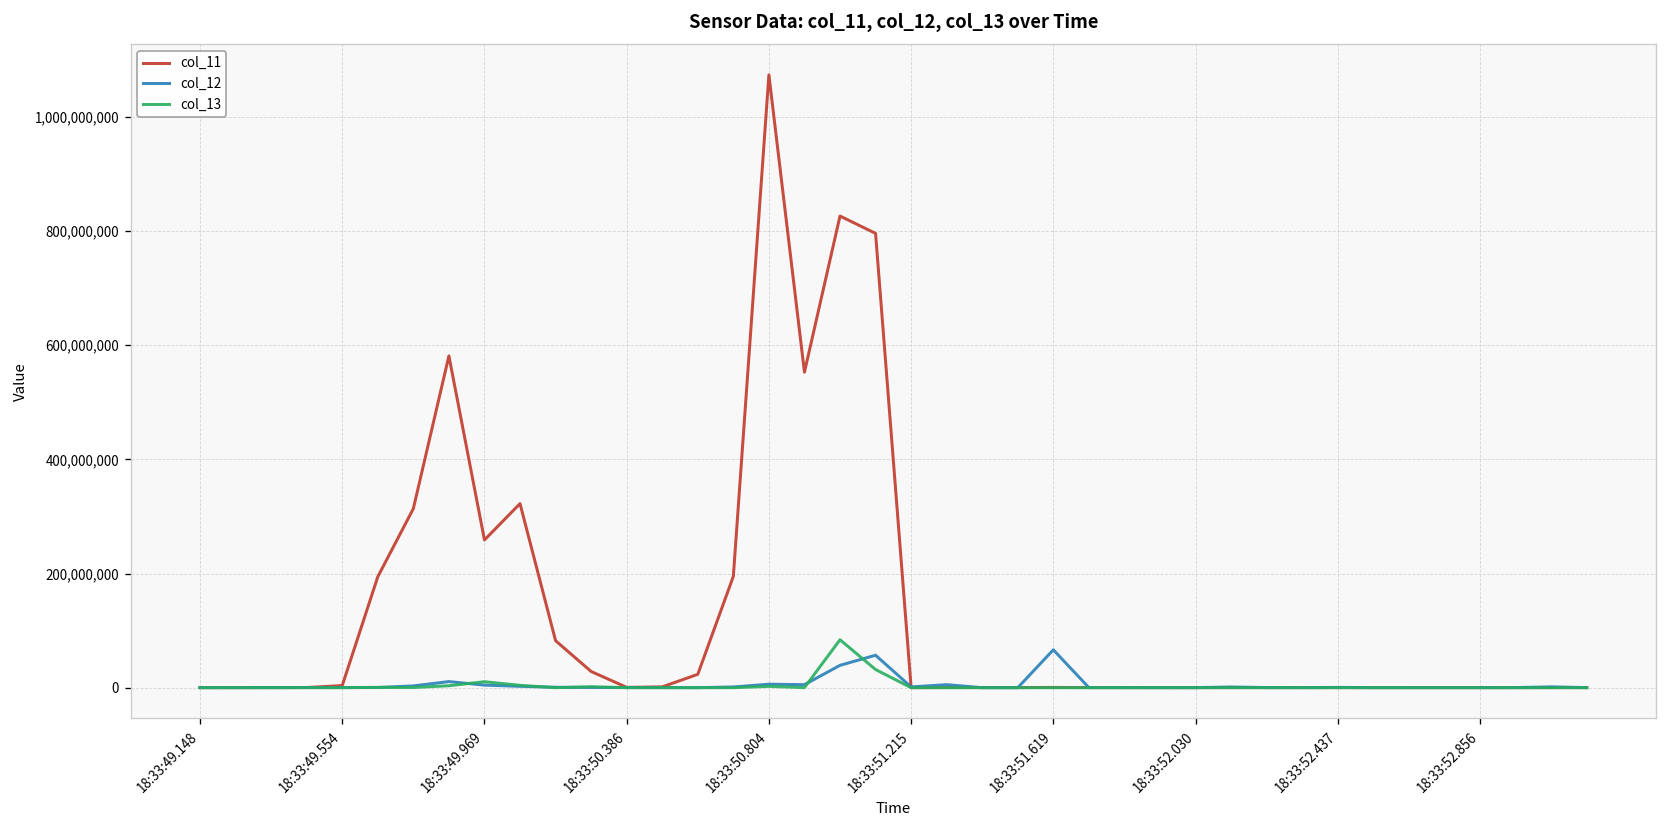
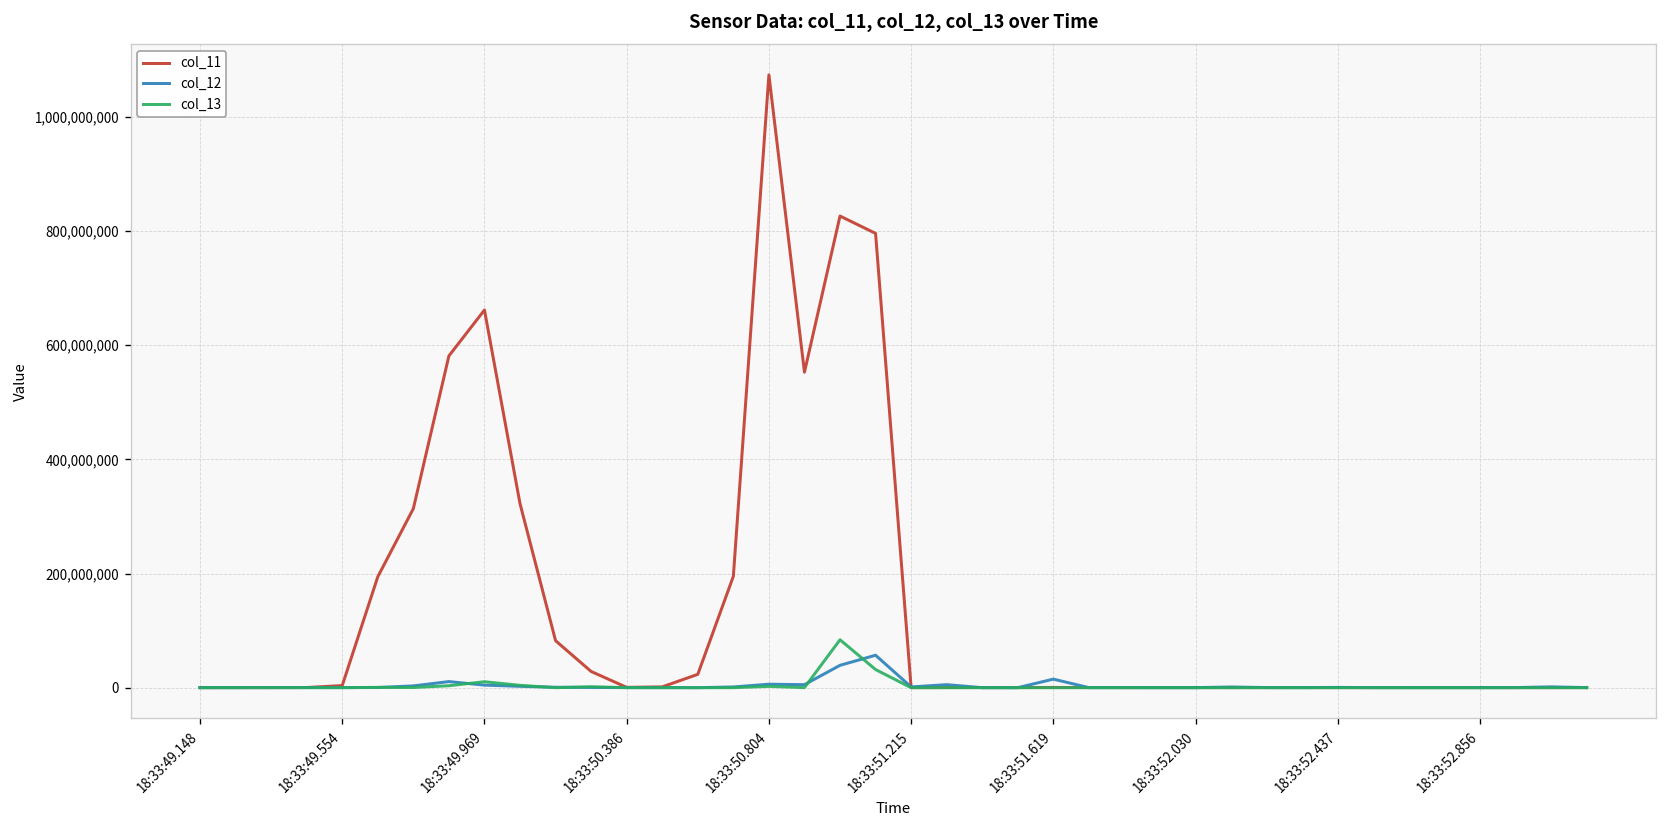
col_11, 18:33:49.969: 260,000,000 -> 660,000,000
col_12, 18:33:51.619: 70,000,000 -> 10,000,000
